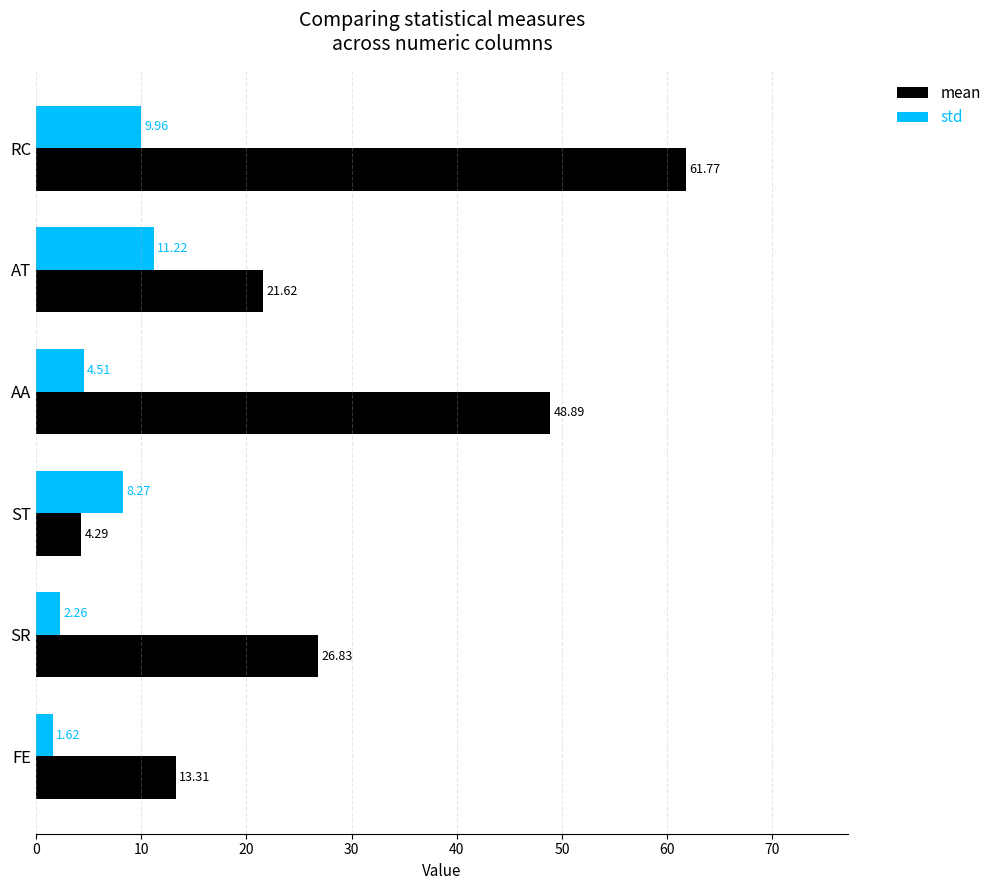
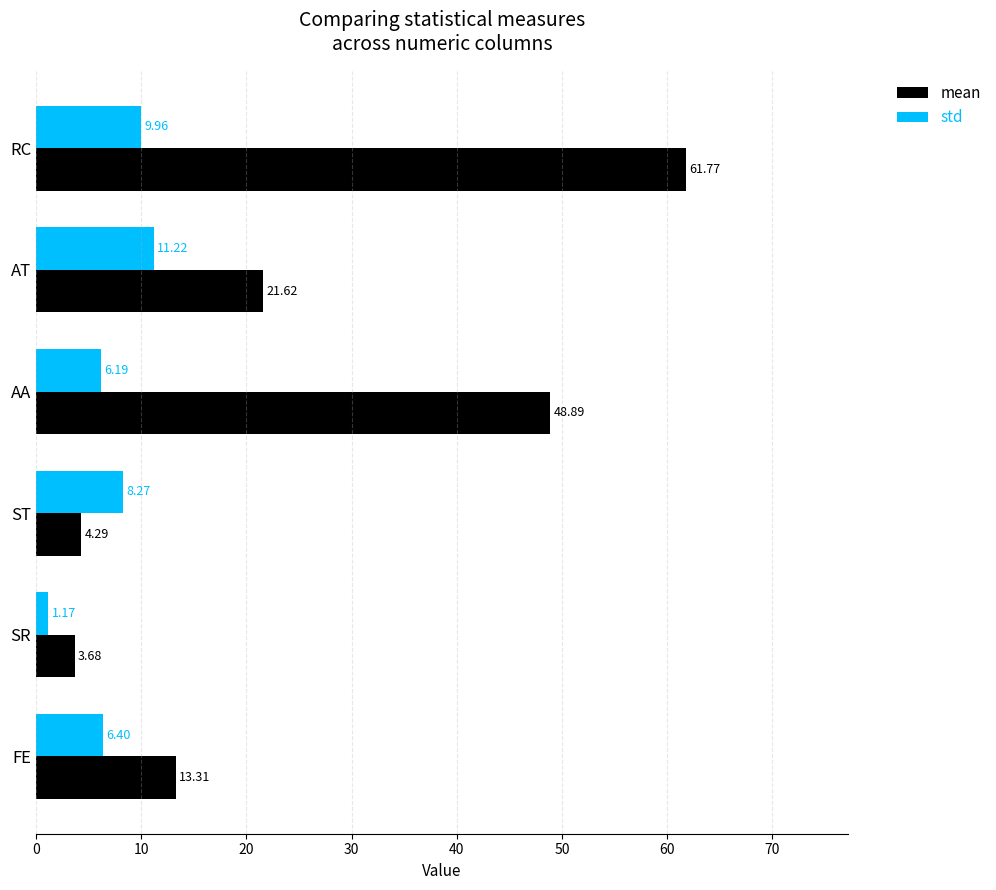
std, AA: 4.51 -> 6.19
std, SR: 2.26 -> 1.17
mean, SR: 26.83 -> 3.68
std, FE: 1.62 -> 6.40
